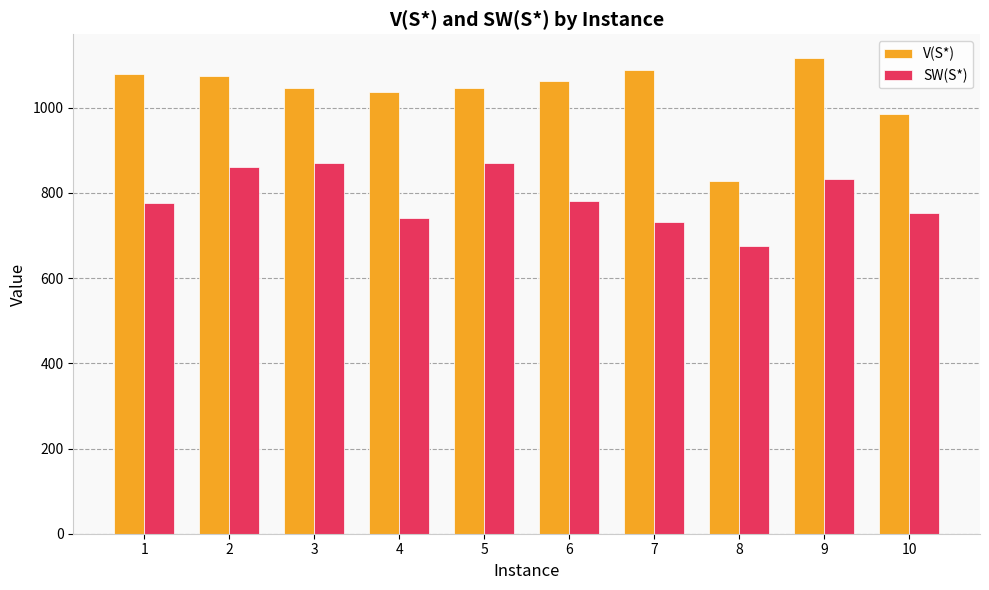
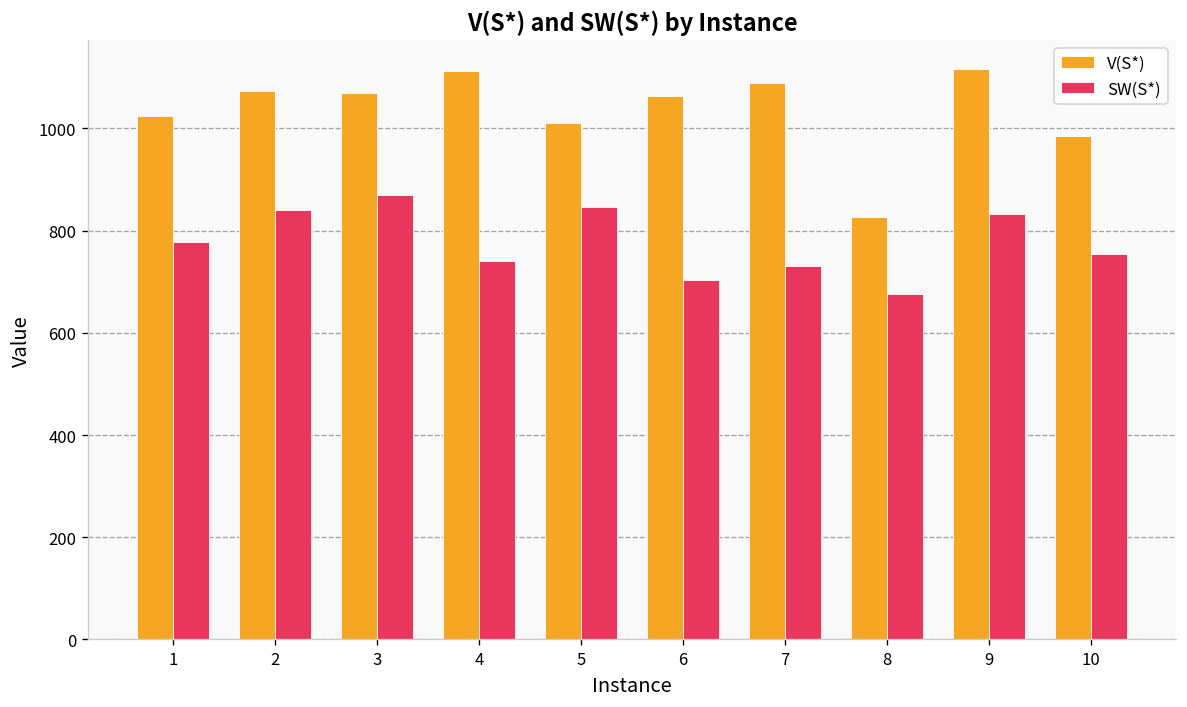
V(S*), 1: 1080 -> 1020
SW(S*), 2: 860 -> 840
V(S*), 3: 1050 -> 1070
V(S*), 4: 1040 -> 1110
V(S*), 5: 1050 -> 1010
SW(S*), 5: 870 -> 850
SW(S*), 6: 780 -> 700
